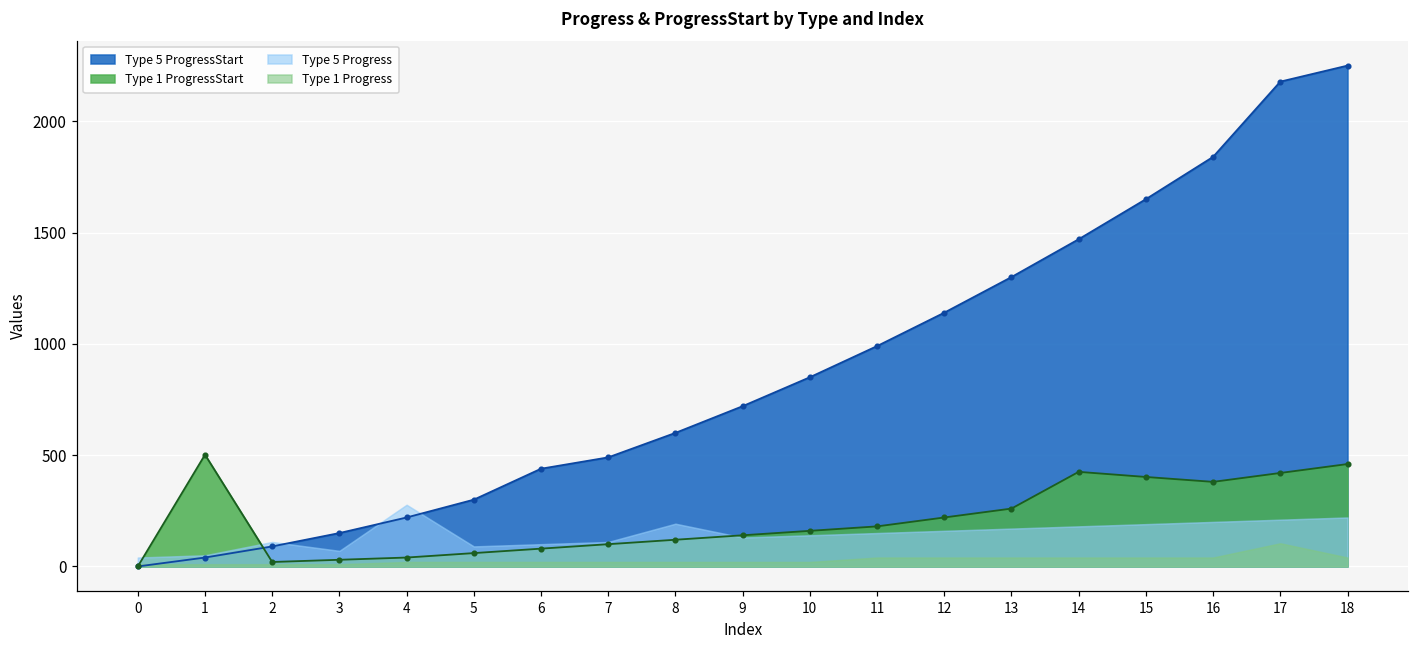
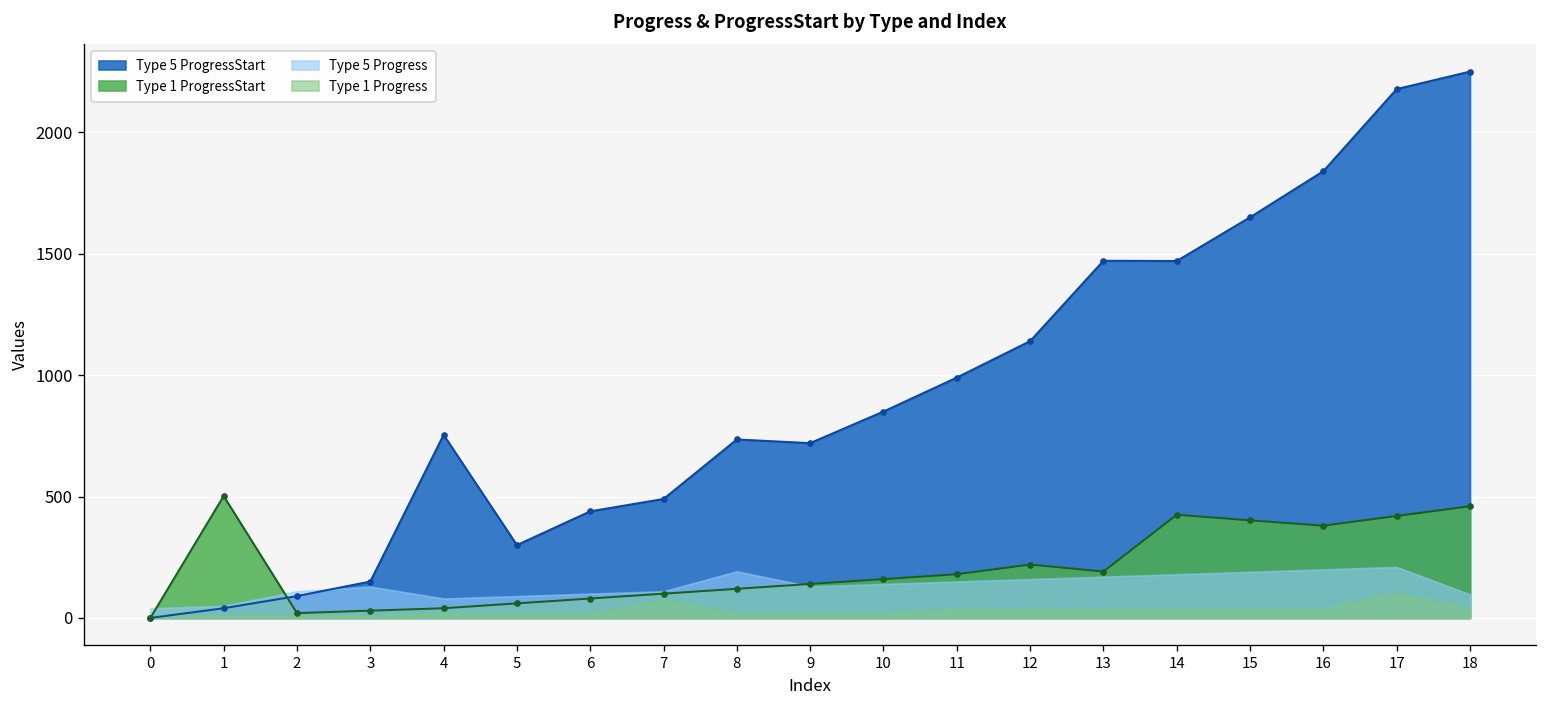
Type 5 Progress, 3: 70 -> 130
Type 5 ProgressStart, 4: 220 -> 750
Type 5 Progress, 4: 280 -> 80
Type 1 Progress, 7: 20 -> 80
Type 5 ProgressStart, 8: 600 -> 740
Type 5 ProgressStart, 13: 1300 -> 1470
Type 1 ProgressStart, 13: 260 -> 190
Type 5 Progress, 18: 220 -> 100
